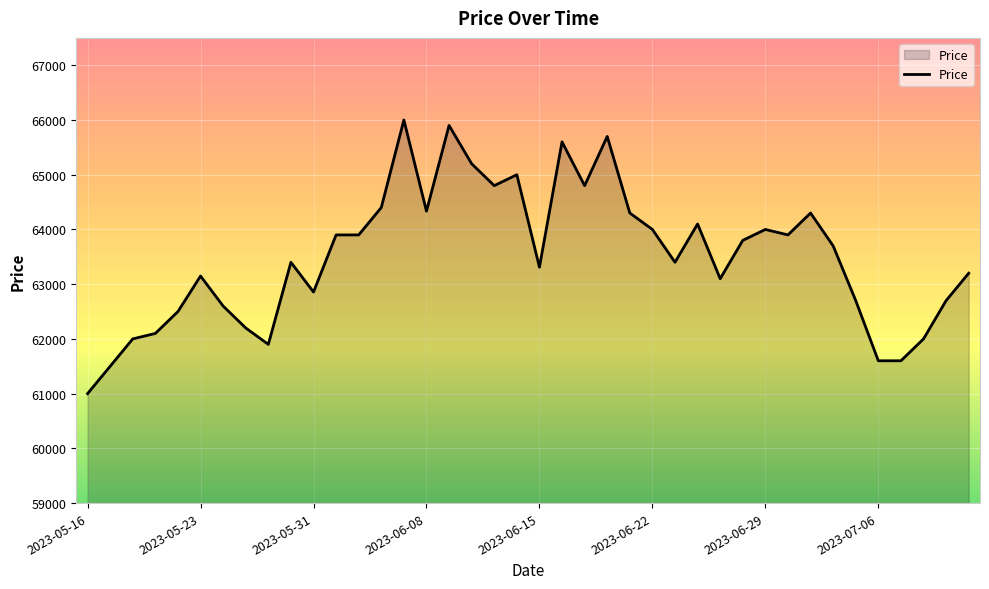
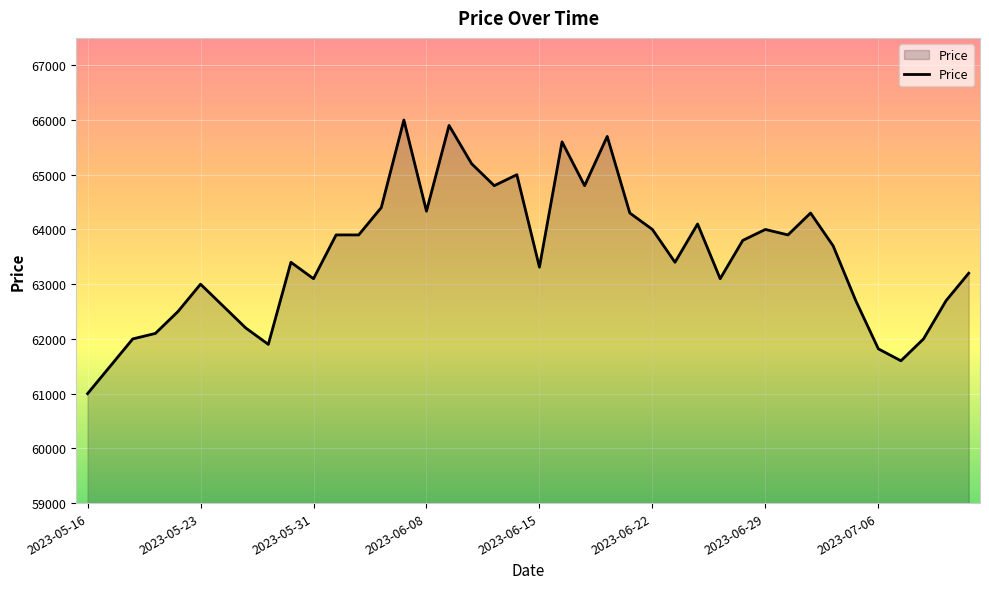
2023-05-23: 63100 -> 63000
2023-05-31: 62900 -> 63100
2023-07-06: 61600 -> 61800
